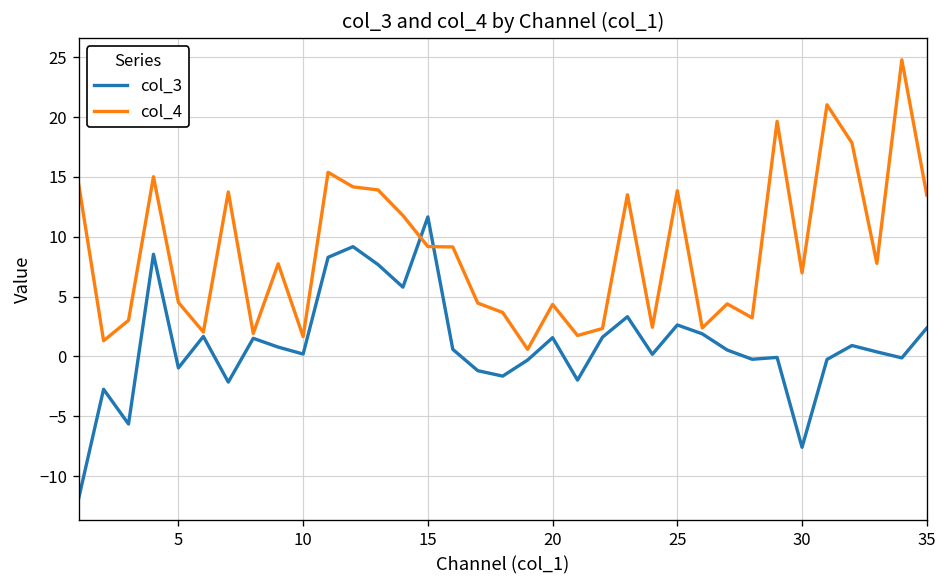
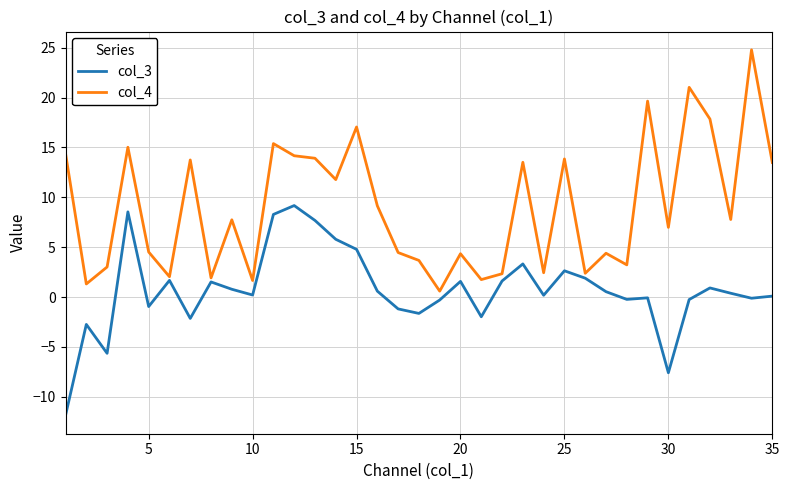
col_3, 15: 12 -> 5
col_4, 15: 9 -> 17
col_3, 35: 2 -> 0
